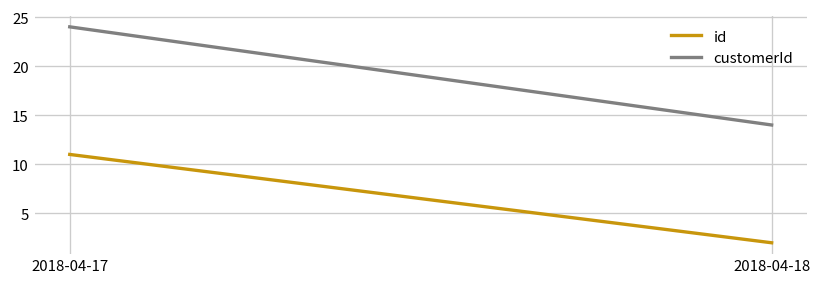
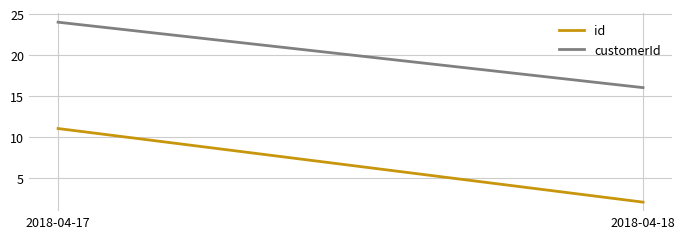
customerId, 2018-04-18: 14 -> 16
